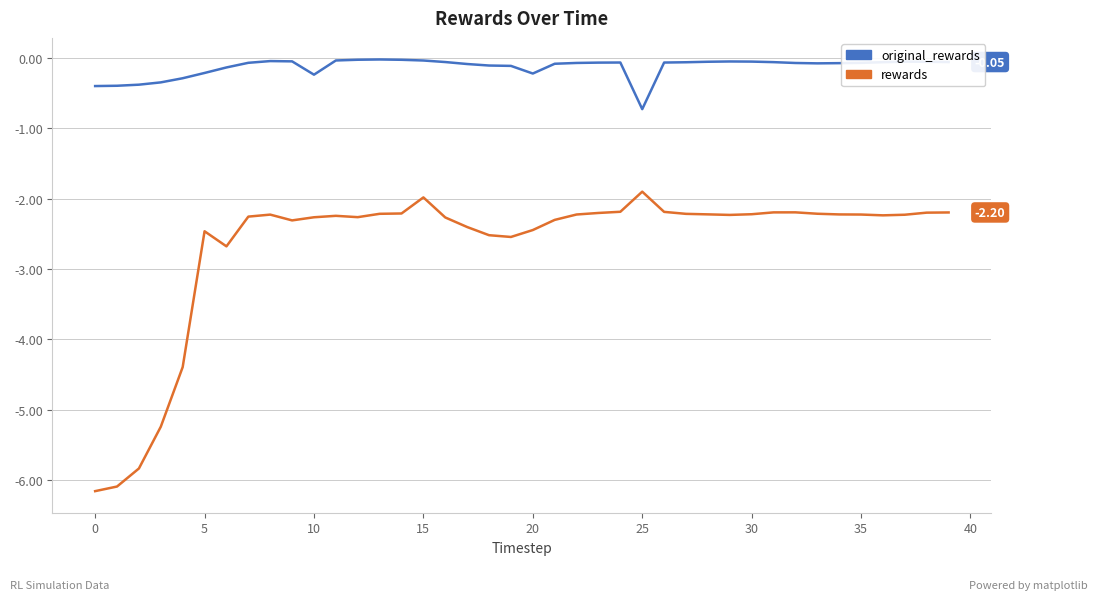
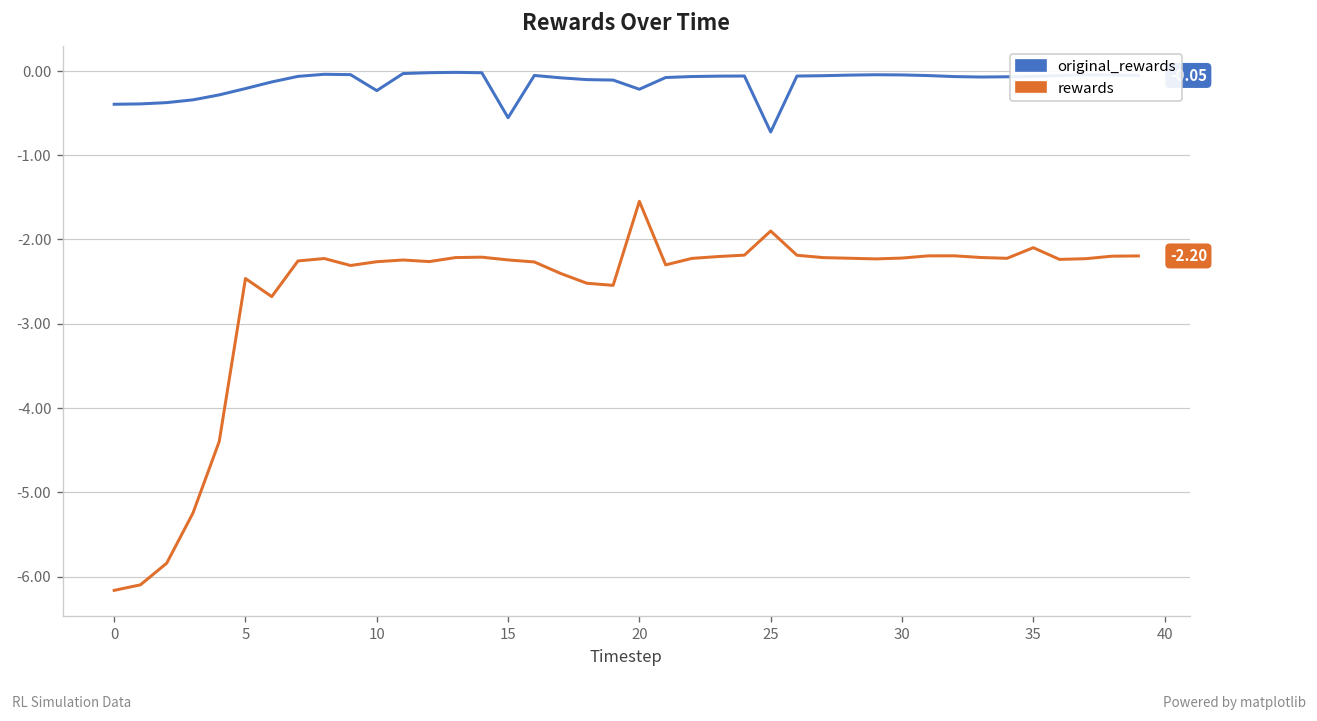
original_rewards, 15: 0.0 -> -0.6
rewards, 15: -2.0 -> -2.2
rewards, 20: -2.4 -> -1.5
rewards, 35: -2.2 -> -2.1
